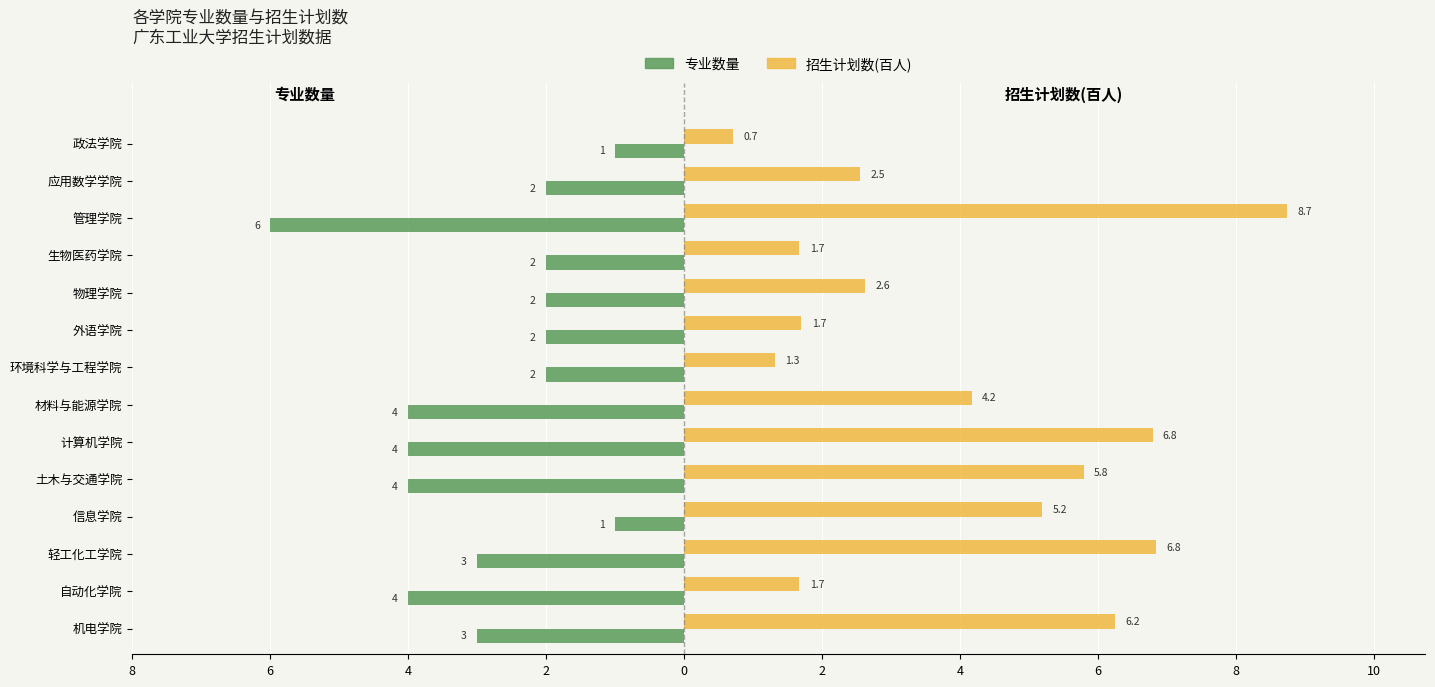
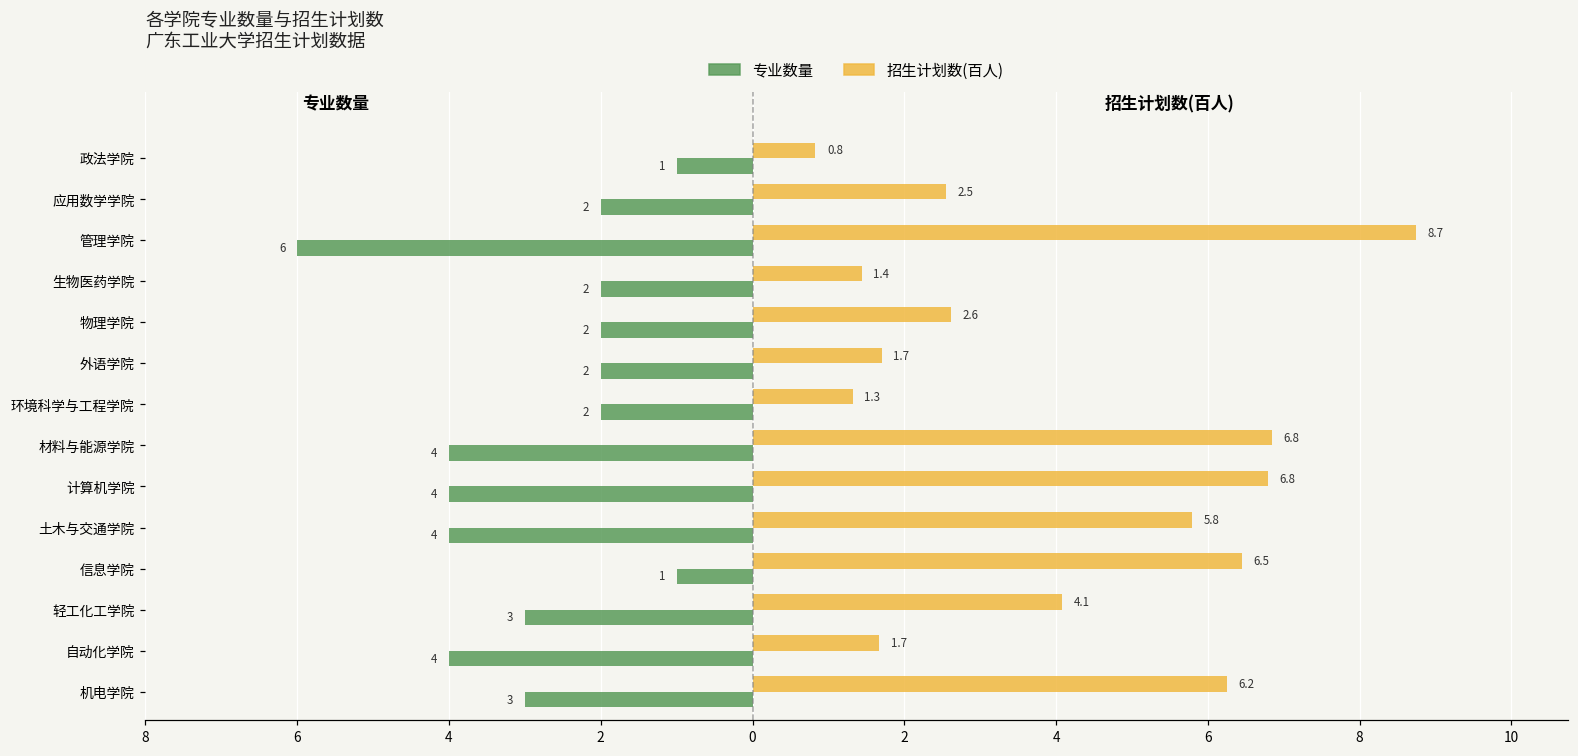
招生计划数(百人), 政法学院: 0.7 -> 0.8
招生计划数(百人), 生物医药学院: 1.7 -> 1.4
招生计划数(百人), 材料与能源学院: 4.2 -> 6.8
招生计划数(百人), 信息学院: 5.2 -> 6.5
招生计划数(百人), 轻工化工学院: 6.8 -> 4.1
